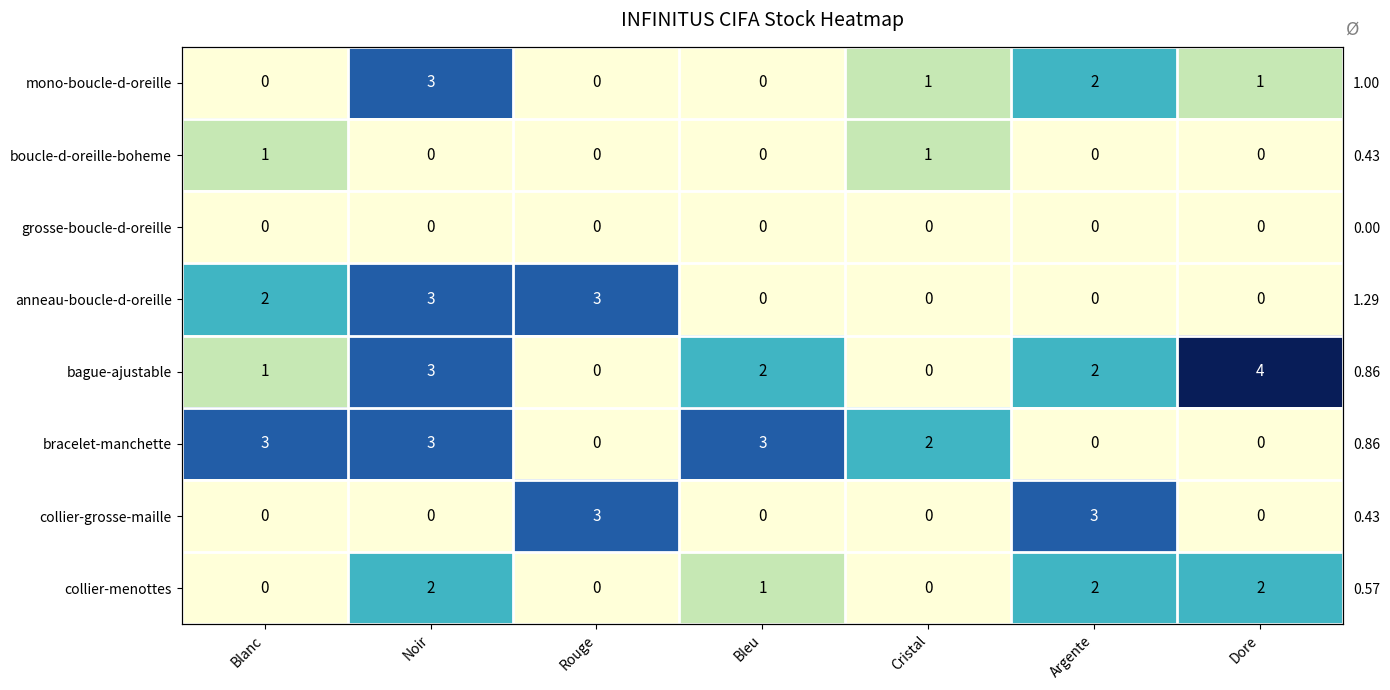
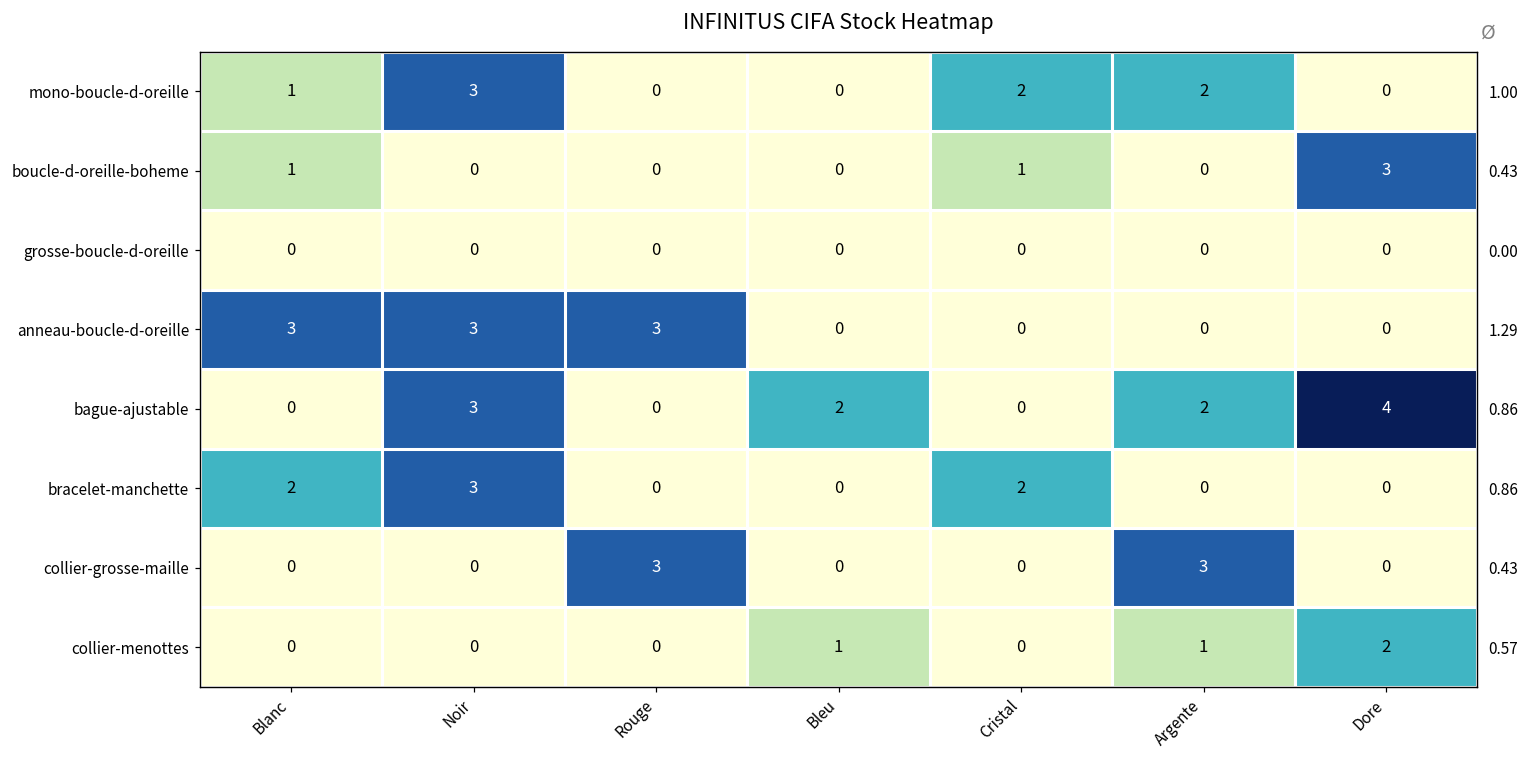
mono-boucle-d-oreille, Blanc: 0 -> 1
mono-boucle-d-oreille, Cristal: 1 -> 2
mono-boucle-d-oreille, Dore: 1 -> 0
boucle-d-oreille-boheme, Dore: 0 -> 3
anneau-boucle-d-oreille, Blanc: 2 -> 3
bague-ajustable, Blanc: 1 -> 0
bracelet-manchette, Blanc: 3 -> 2
bracelet-manchette, Bleu: 3 -> 0
collier-menottes, Noir: 2 -> 0
collier-menottes, Argente: 2 -> 1
